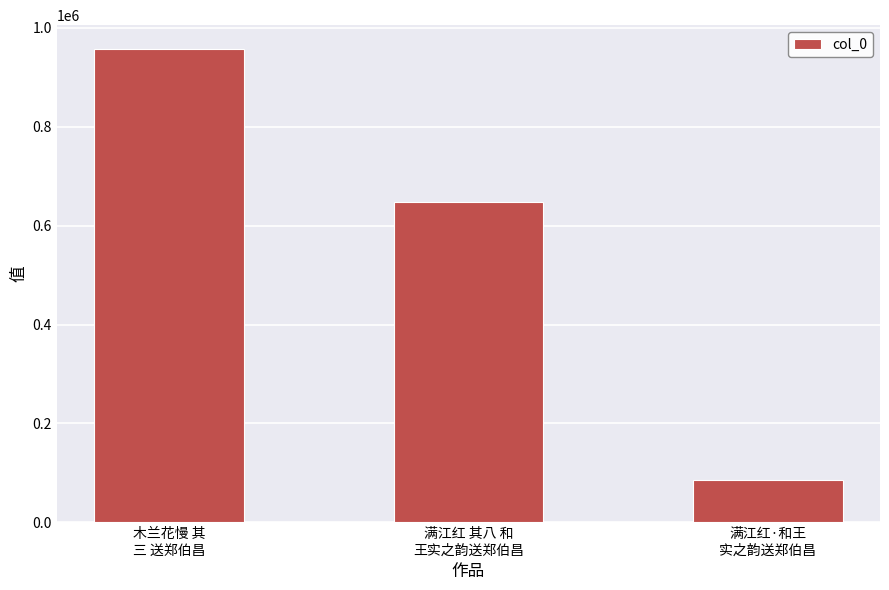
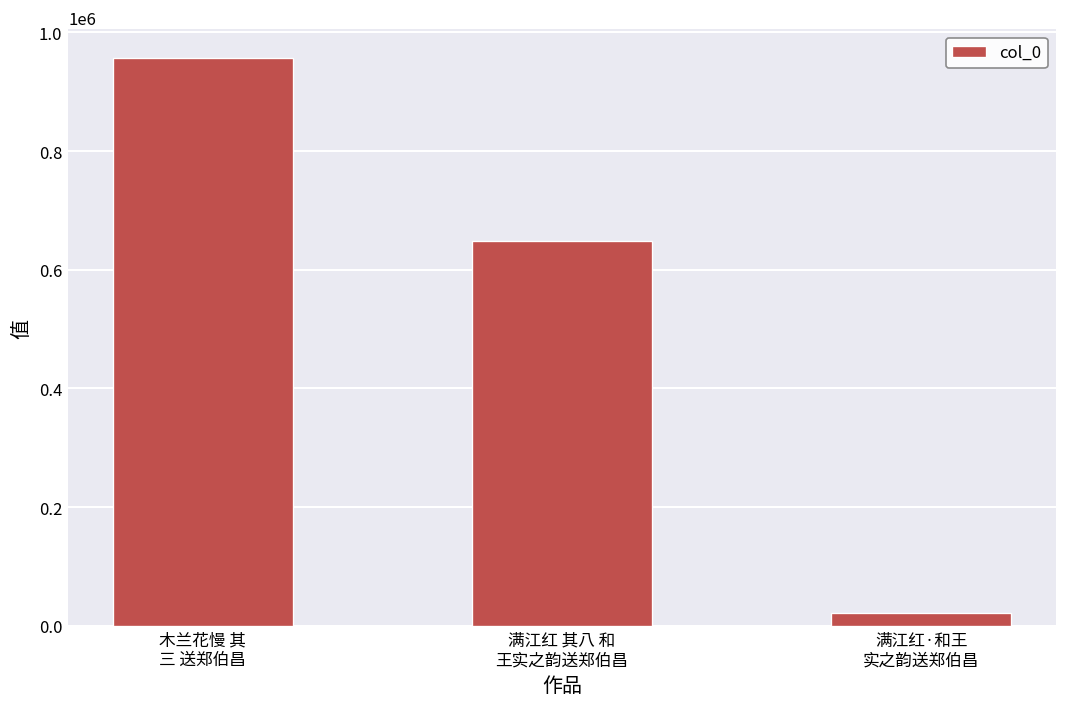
满江红·和王 实之韵送郑伯昌: 90000 -> 20000
